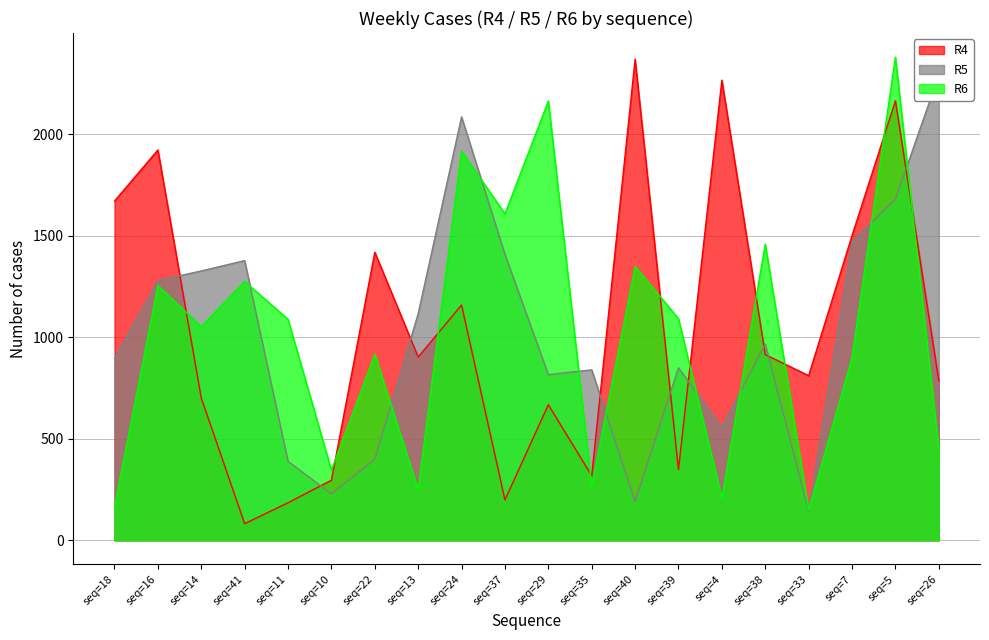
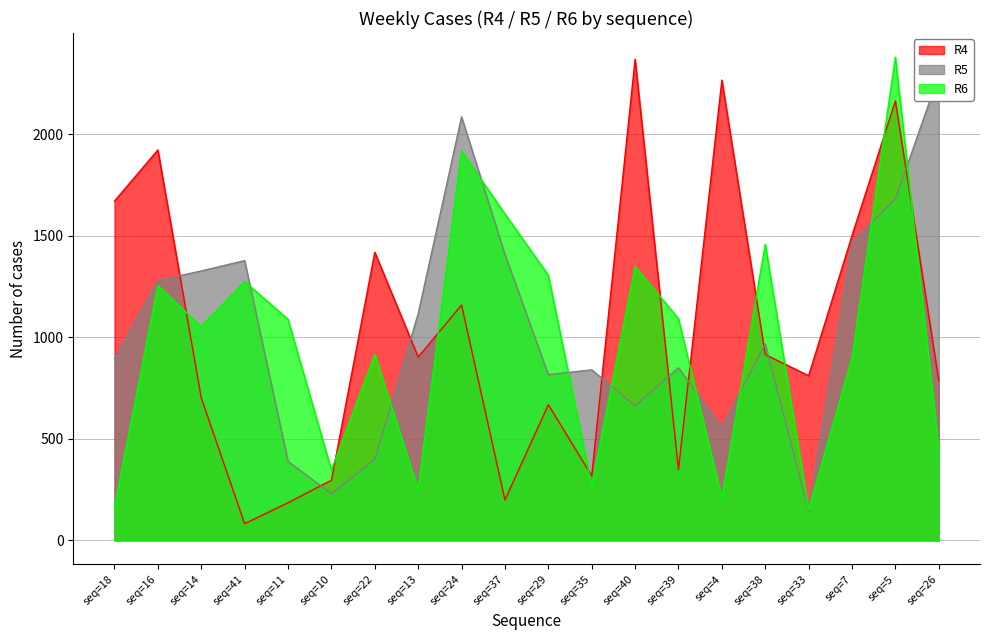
R6, seq=29: 2160 -> 1310
R5, seq=40: 190 -> 660
